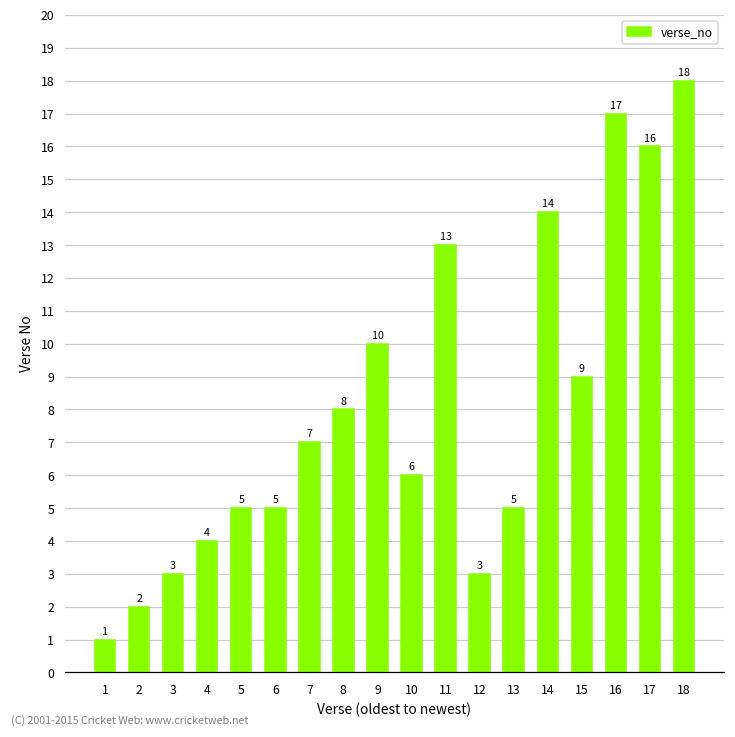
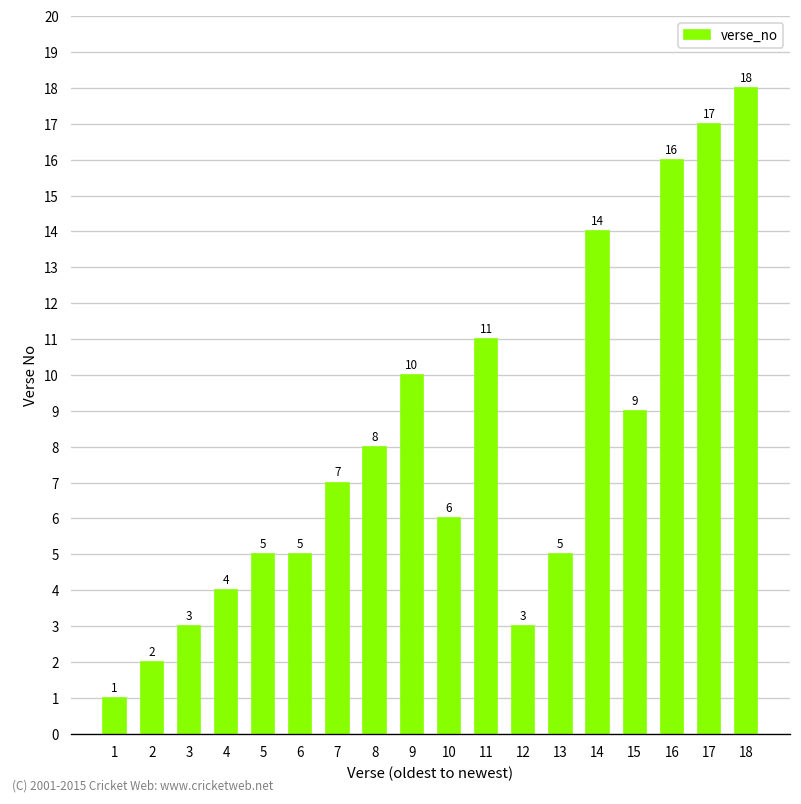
11: 13 -> 11
16: 17 -> 16
17: 16 -> 17
